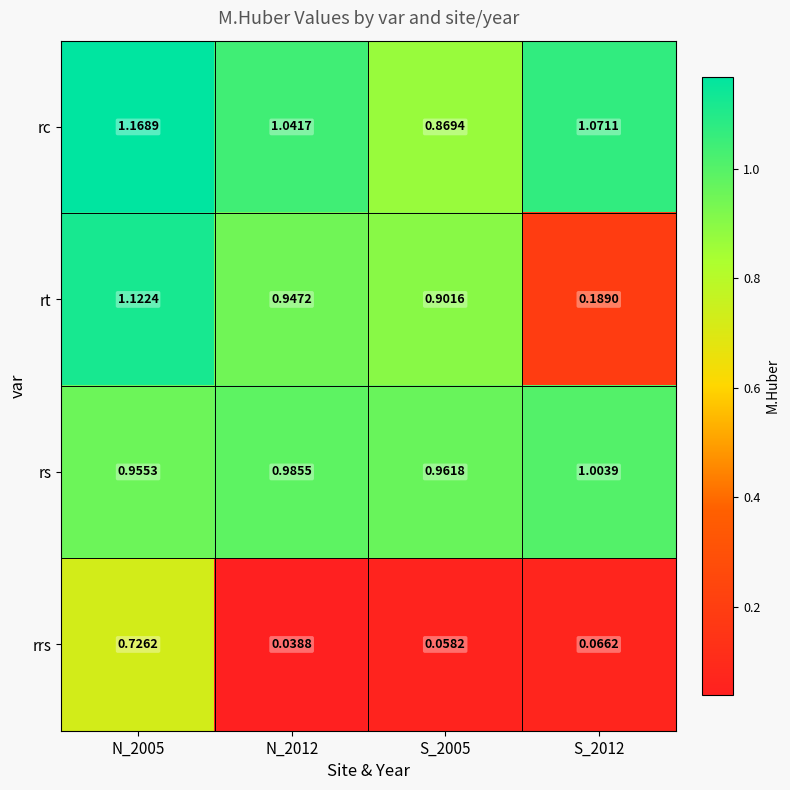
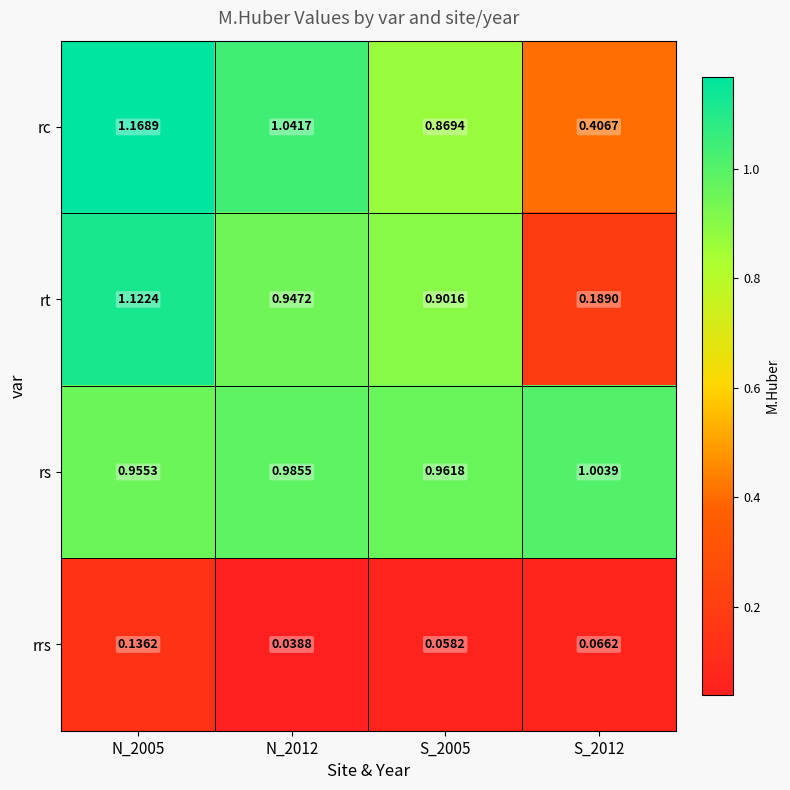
rc, S_2012: 1.0711 -> 0.4067
rrs, N_2005: 0.7262 -> 0.1362
